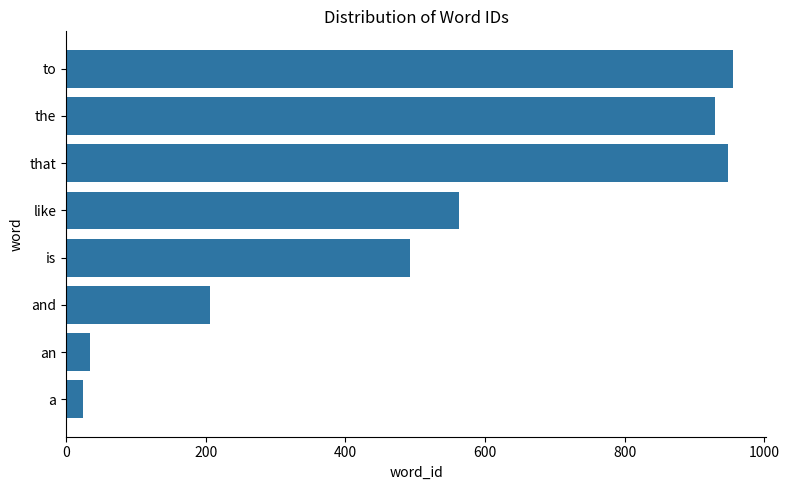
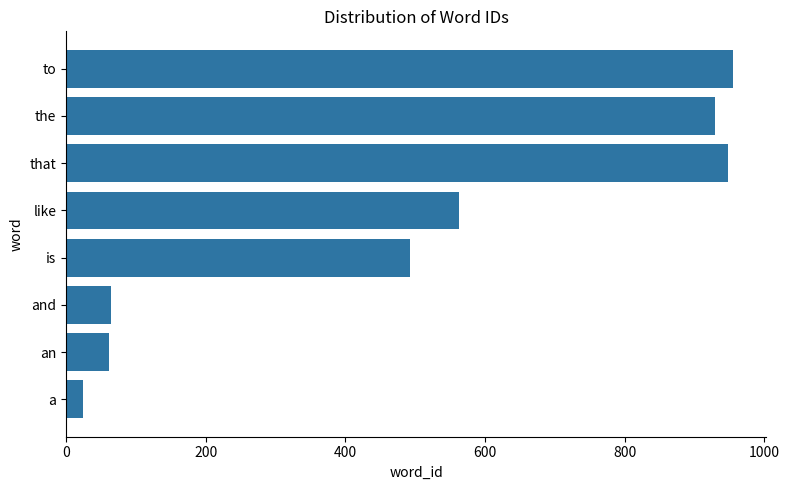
and: 210 -> 60
an: 30 -> 60
